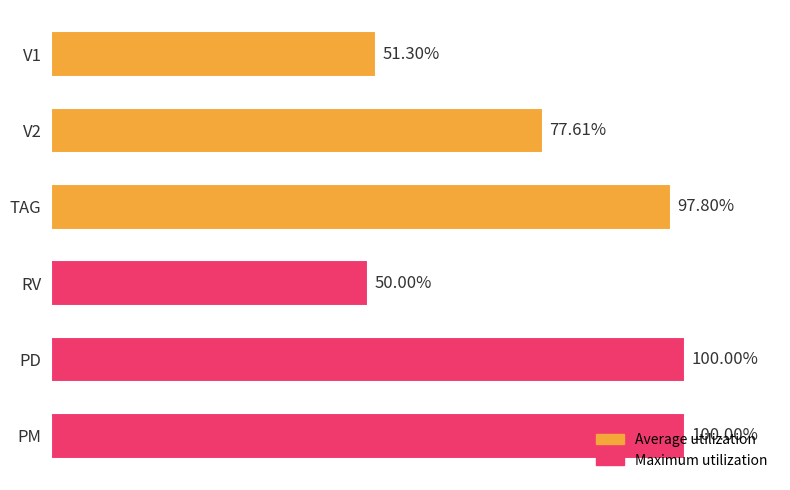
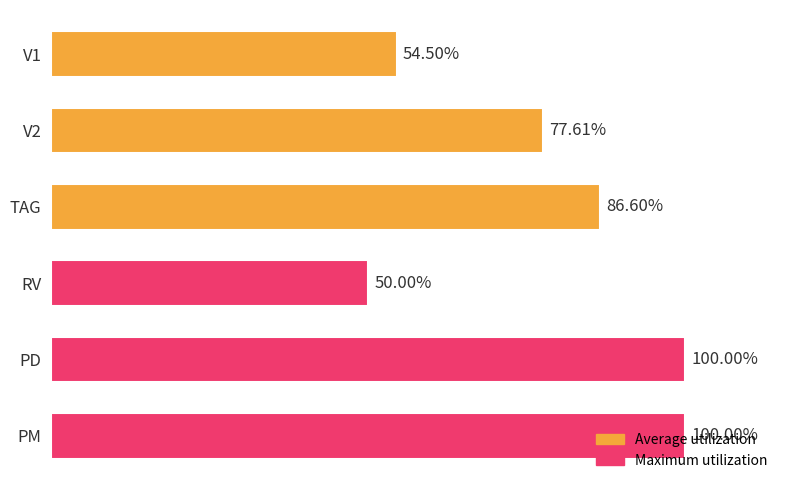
V1: 51.30% -> 54.50%
TAG: 97.80% -> 86.60%
